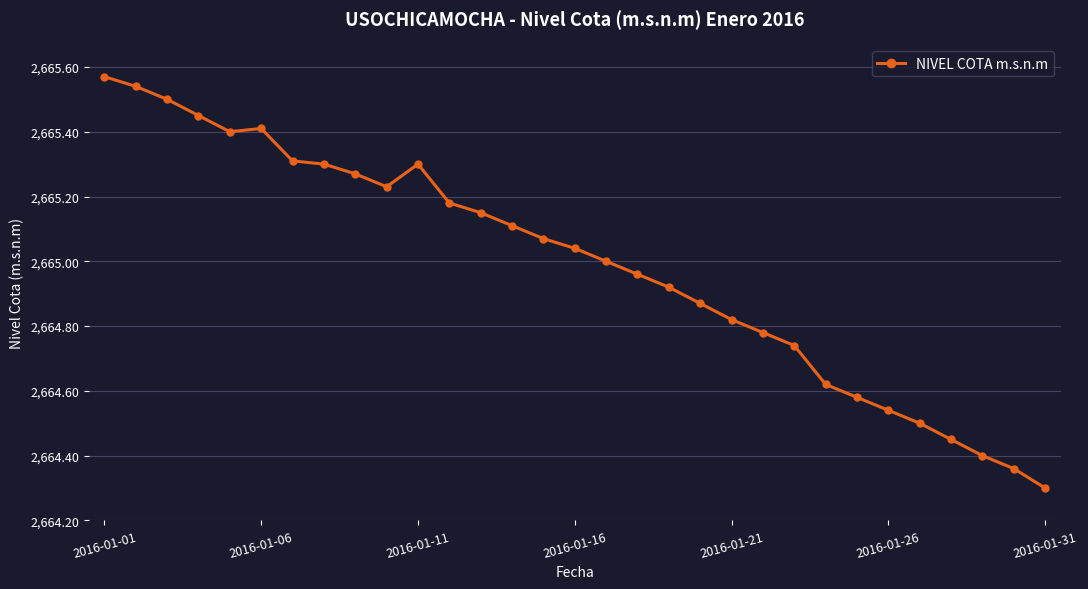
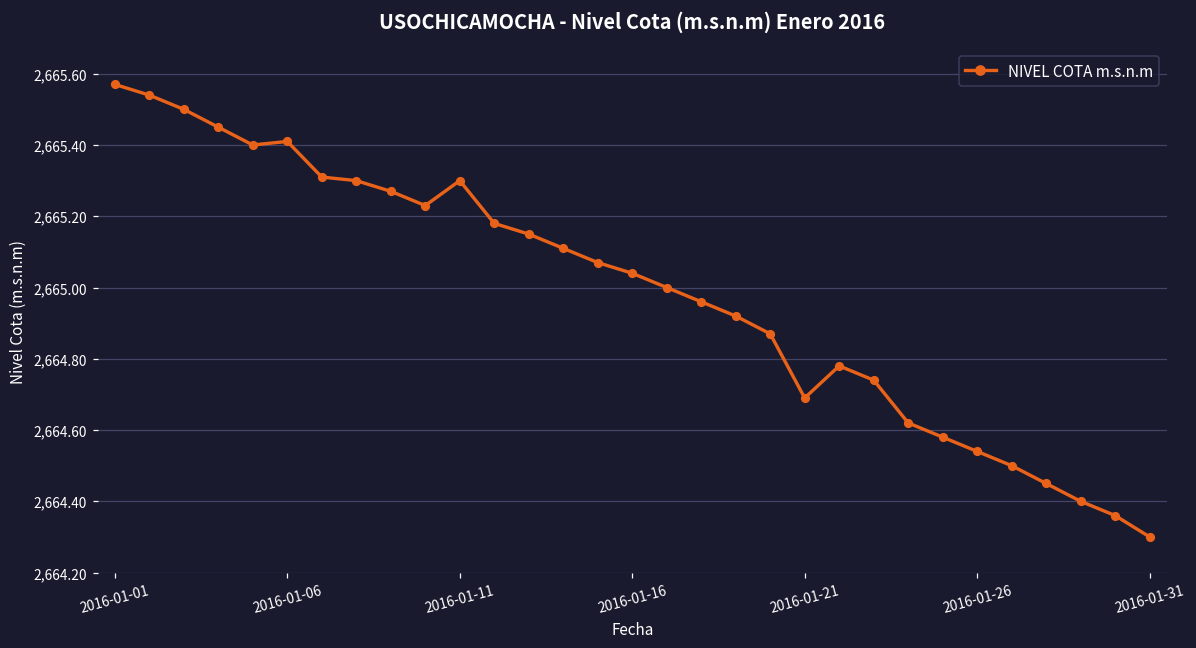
2016-01-21: 2,664.82 -> 2,664.69
